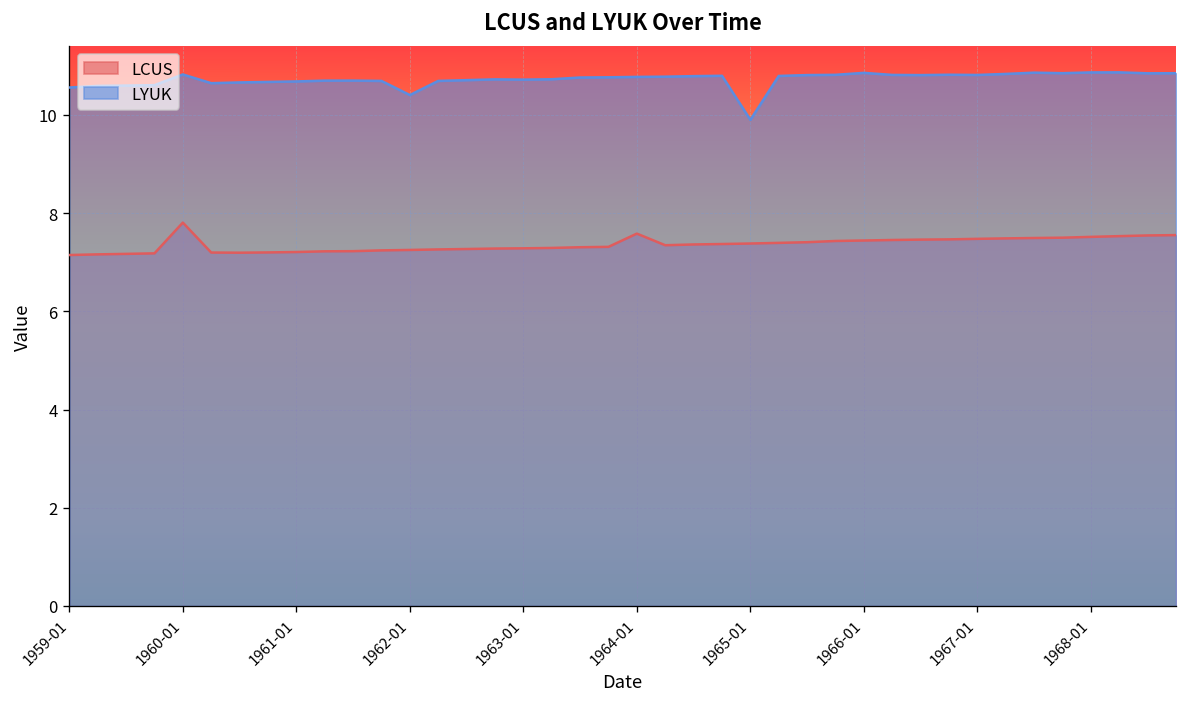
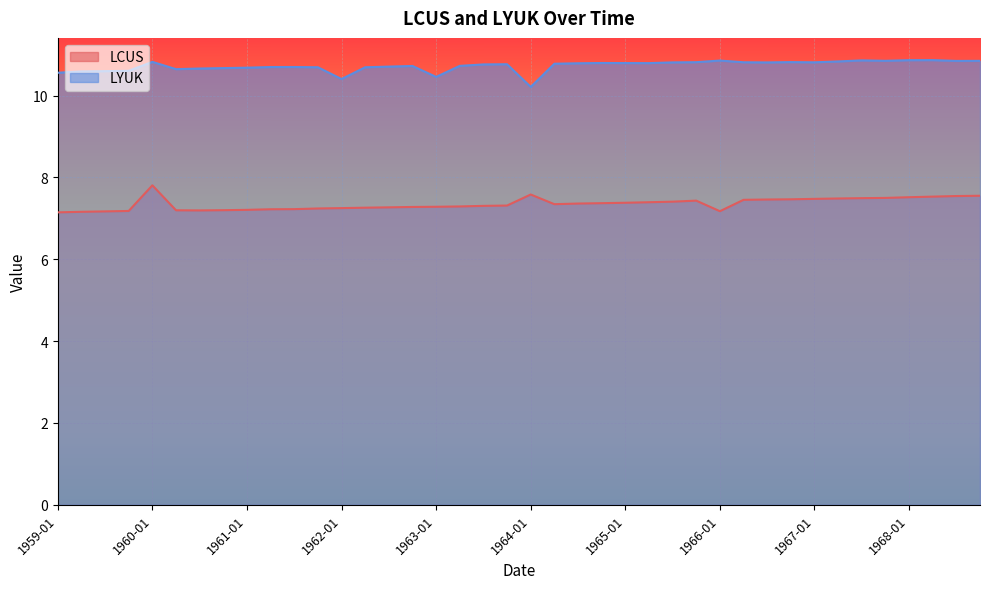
LYUK, 1963-01: 10.7 -> 10.5
LYUK, 1964-01: 10.8 -> 10.2
LYUK, 1965-01: 9.9 -> 10.8
LCUS, 1966-01: 7.4 -> 7.2
